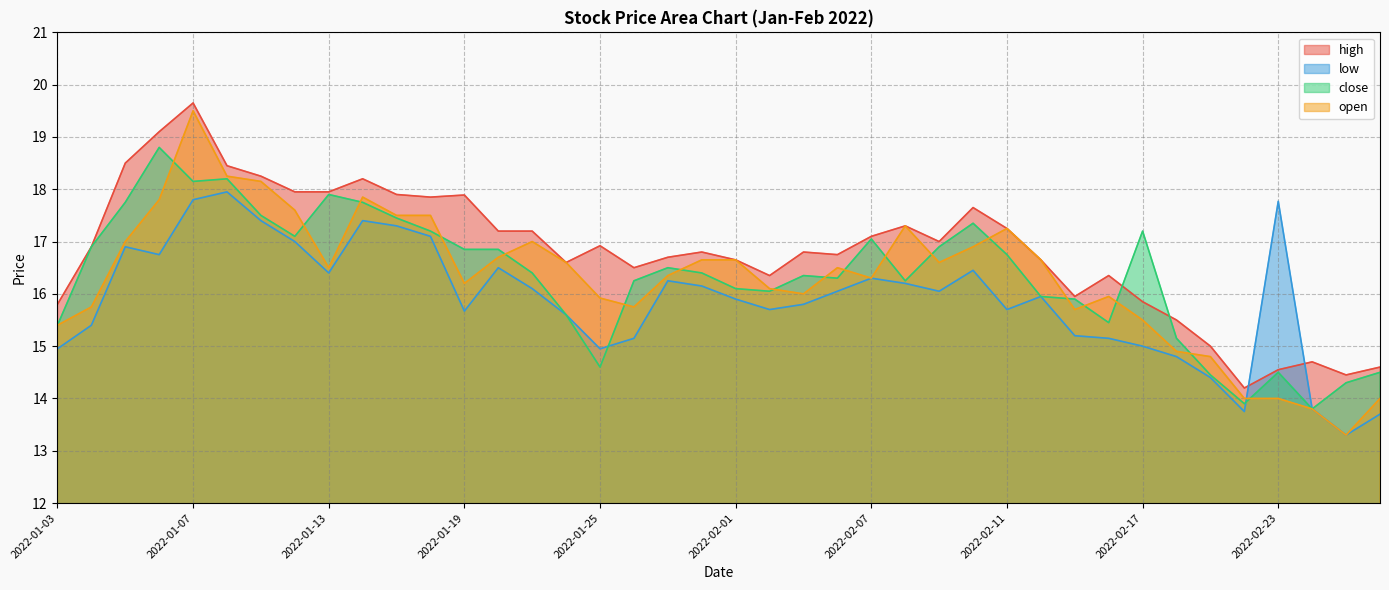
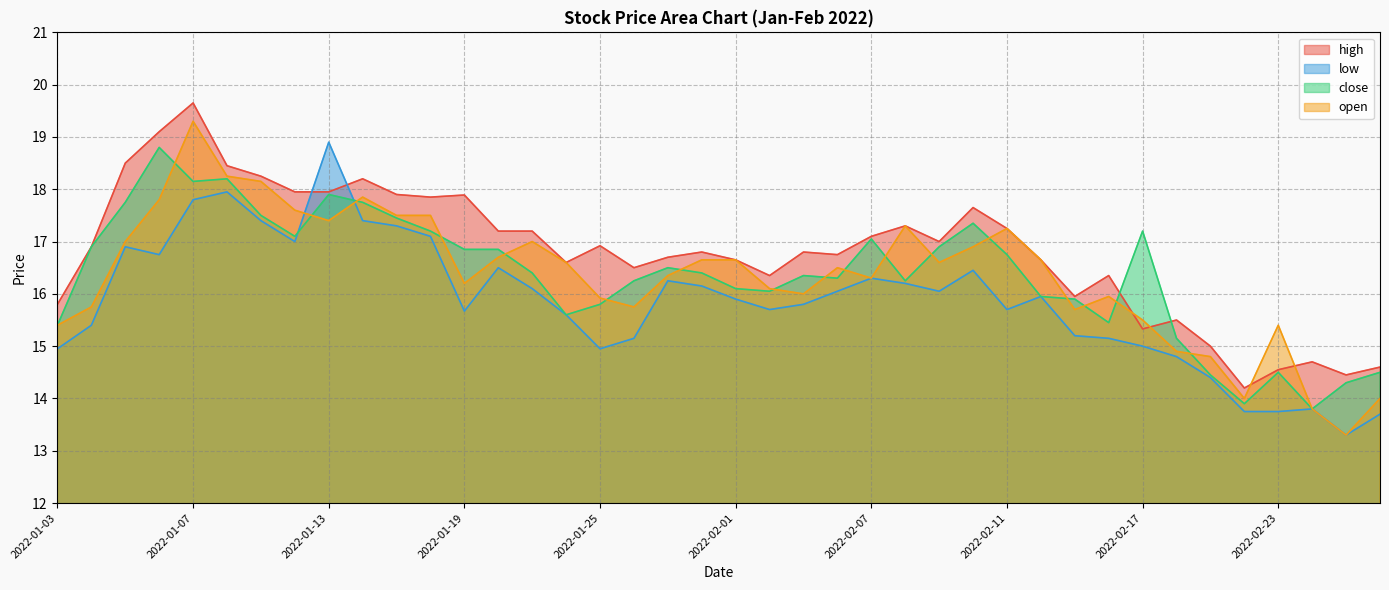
open, 2022-01-07: 19.5 -> 19.3
low, 2022-01-13: 16.4 -> 18.9
open, 2022-01-13: 16.5 -> 17.4
close, 2022-01-25: 14.6 -> 15.8
high, 2022-02-17: 15.9 -> 15.3
low, 2022-02-23: 17.8 -> 13.8
open, 2022-02-23: 14.0 -> 15.4
